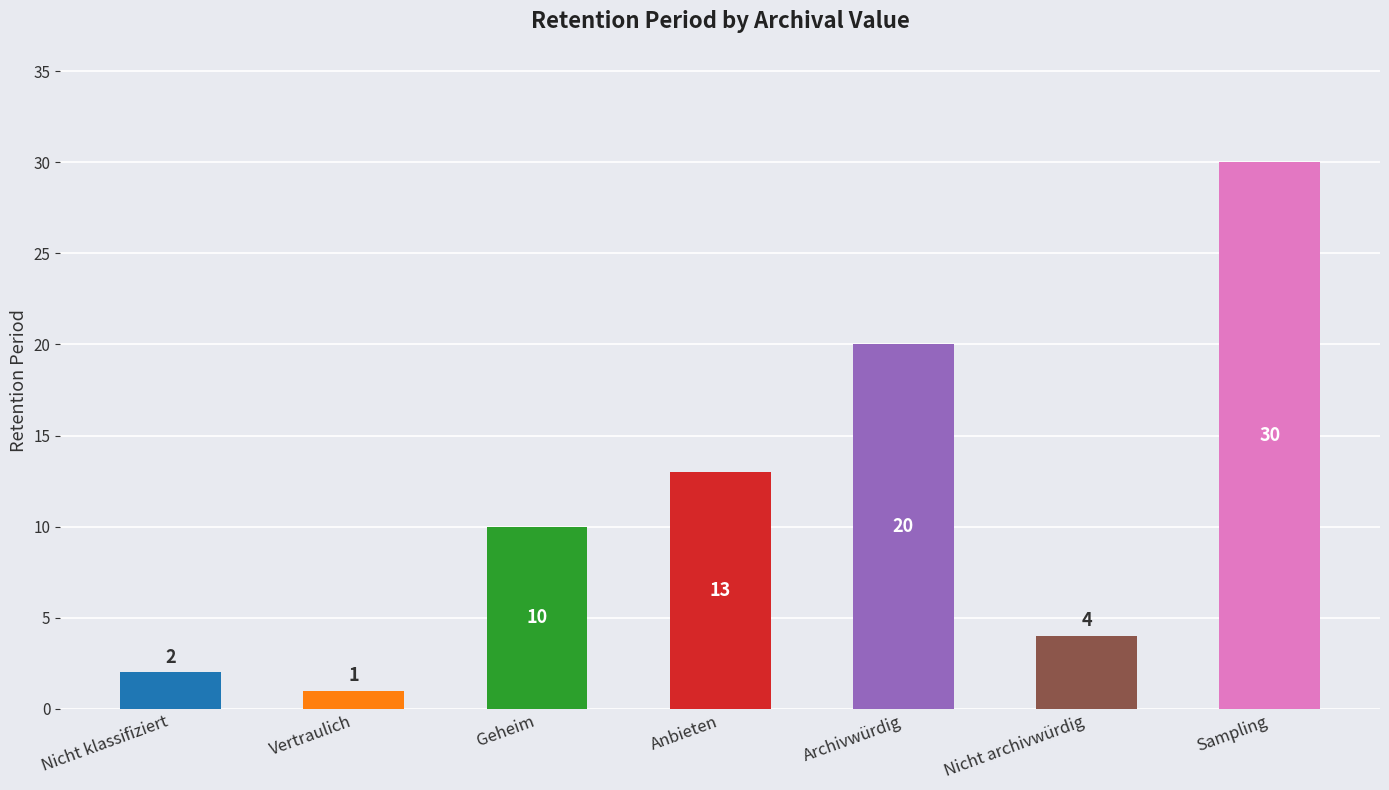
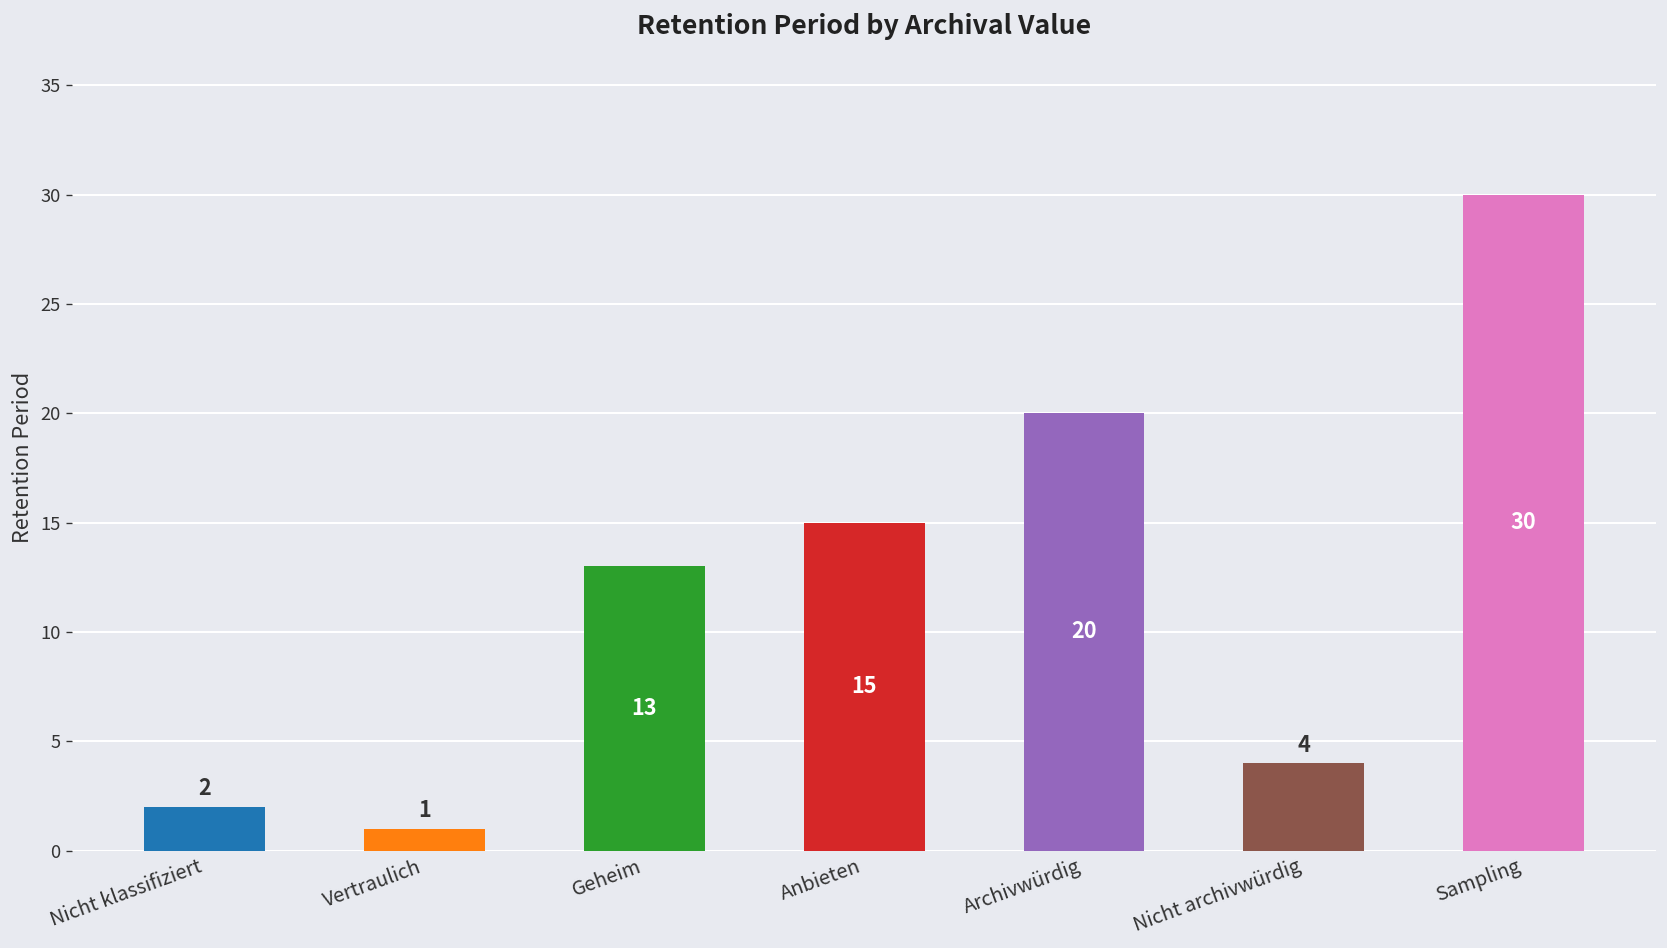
Geheim: 10 -> 13
Anbieten: 13 -> 15
